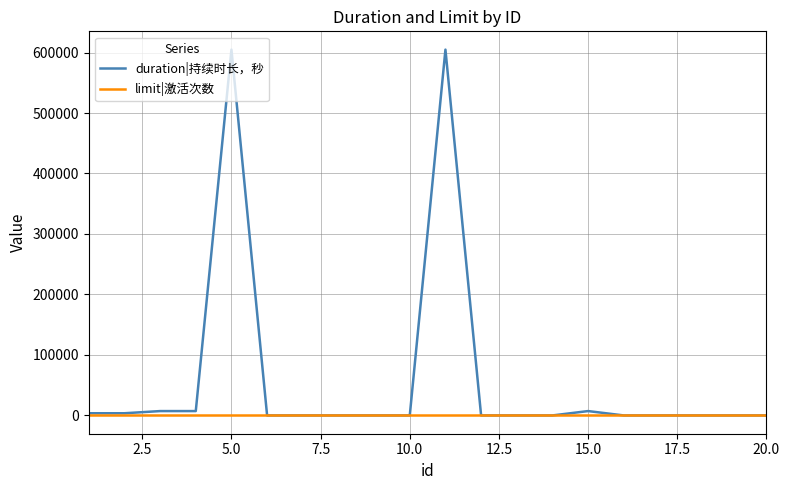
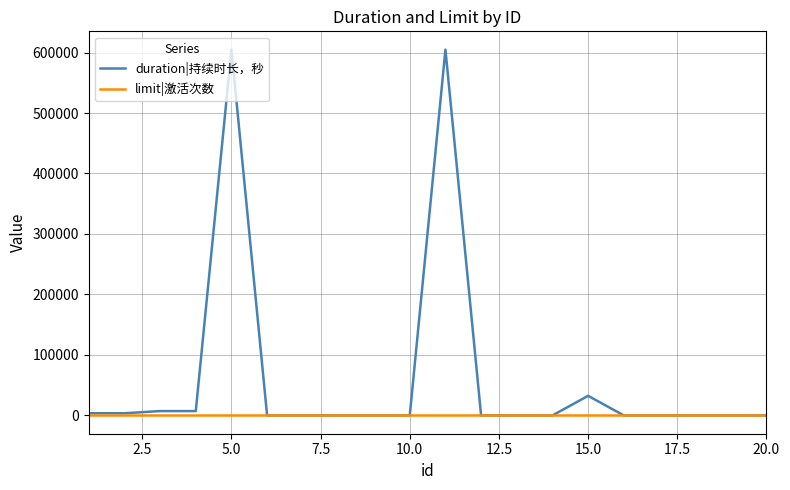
duration|持续时长，秒, 15.0: 10000 -> 30000
